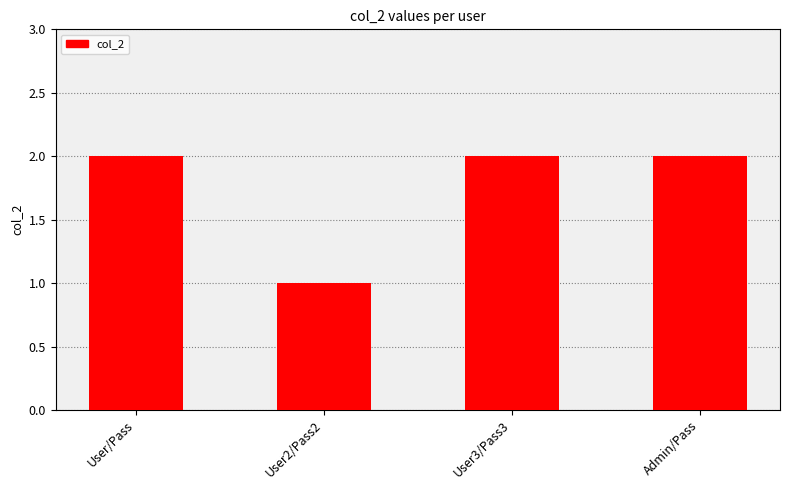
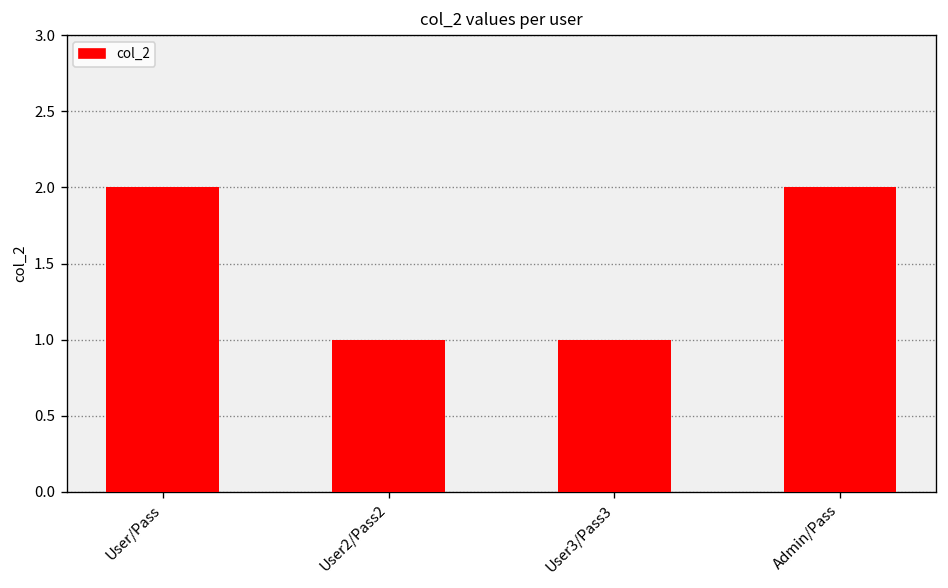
User3/Pass3: 2 -> 1
